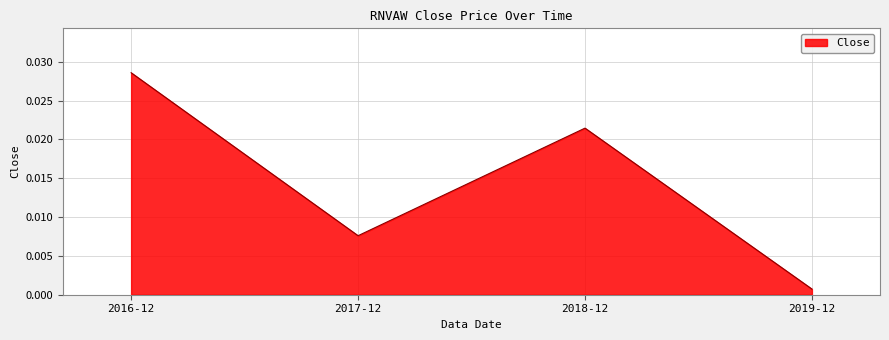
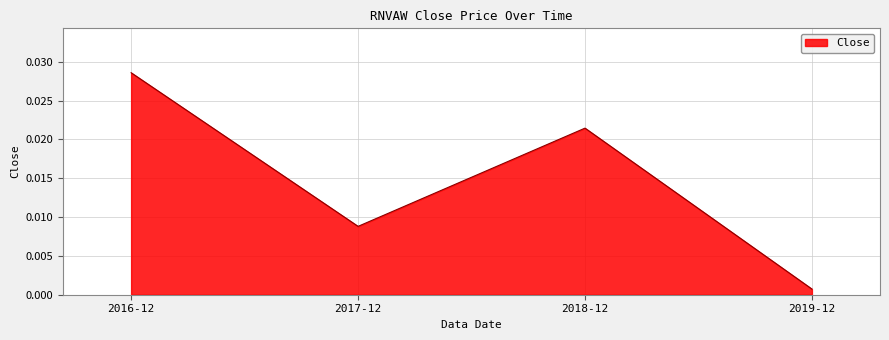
2017-12: 0.008 -> 0.009
